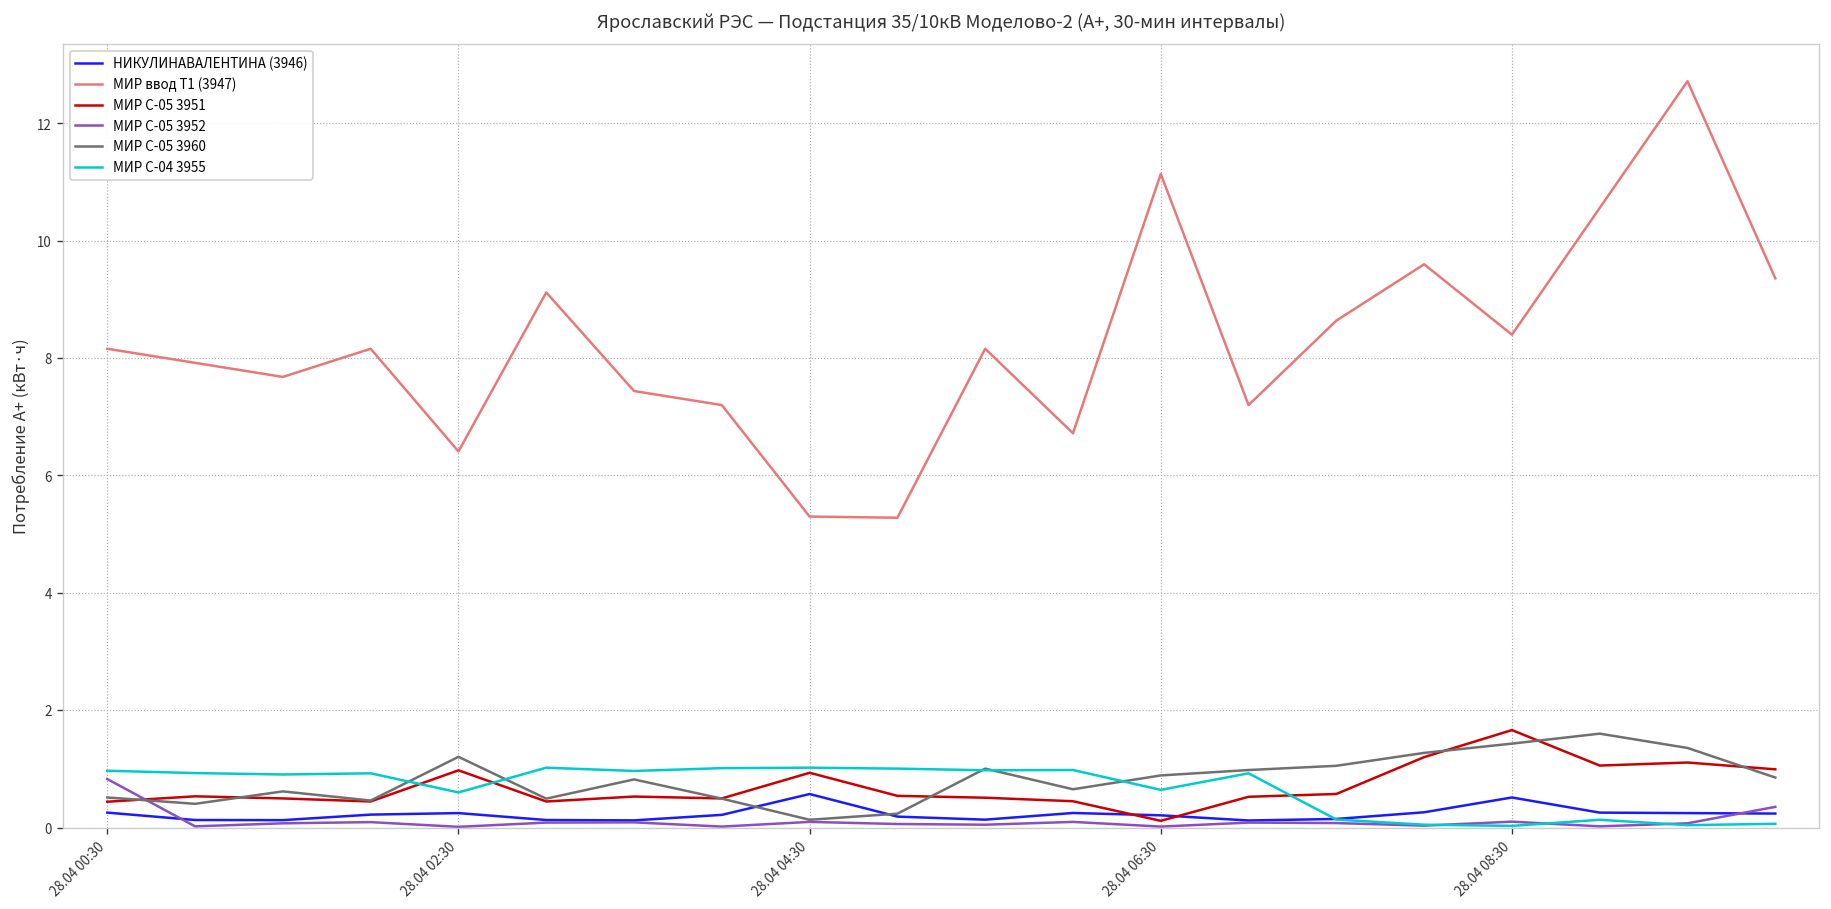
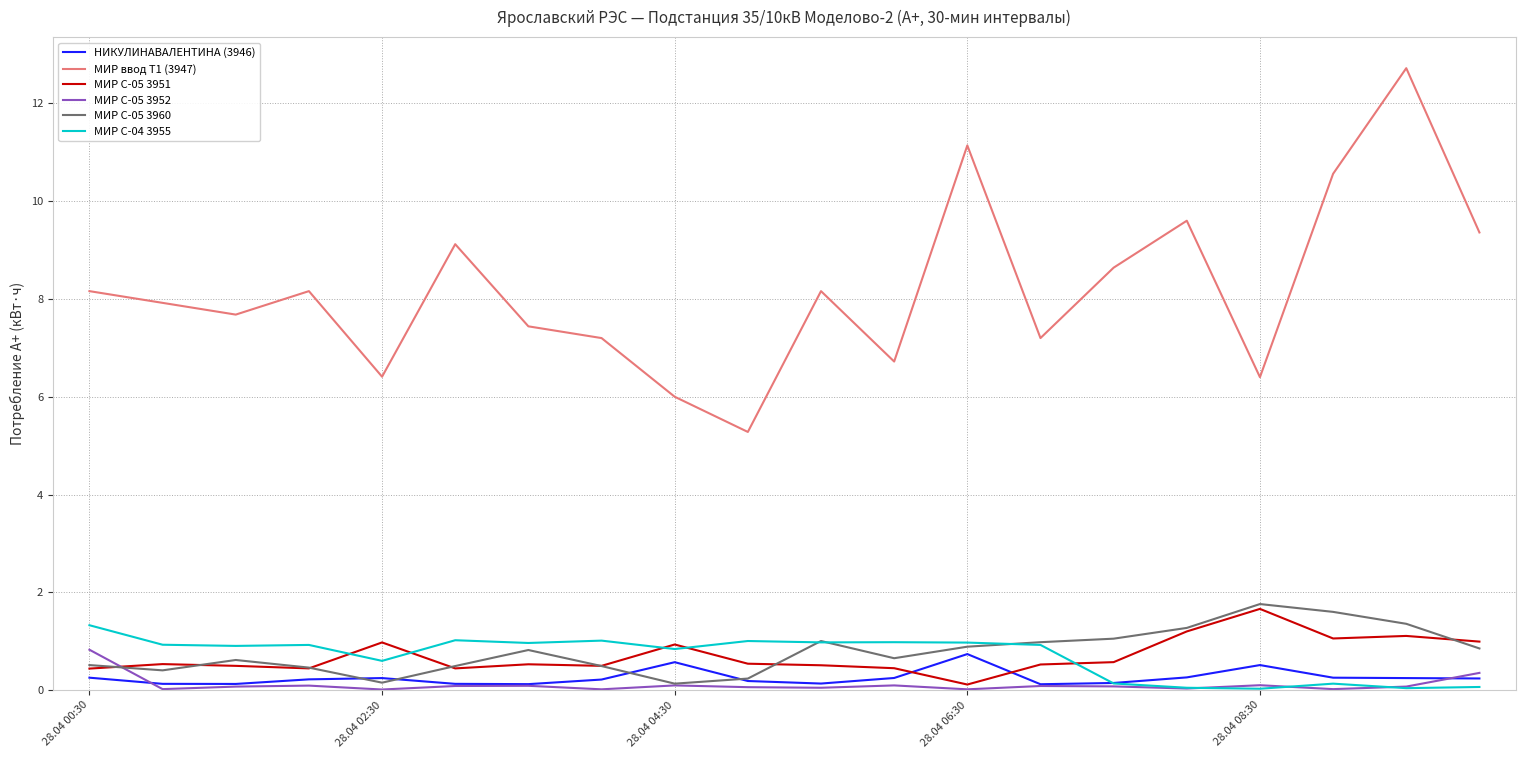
МИР С-04 3955, 28.04 00:30: 1.0 -> 1.3
МИР С-05 3960, 28.04 02:30: 1.2 -> 0.2
МИР ввод Т1 (3947), 28.04 04:30: 5.3 -> 6.0
МИР С-04 3955, 28.04 04:30: 1.0 -> 0.8
НИКУЛИНАВАЛЕНТИНА (3946), 28.04 06:30: 0.2 -> 0.7
МИР С-04 3955, 28.04 06:30: 0.6 -> 1.0
МИР ввод Т1 (3947), 28.04 08:30: 8.4 -> 6.4
МИР С-05 3960, 28.04 08:30: 1.4 -> 1.8
